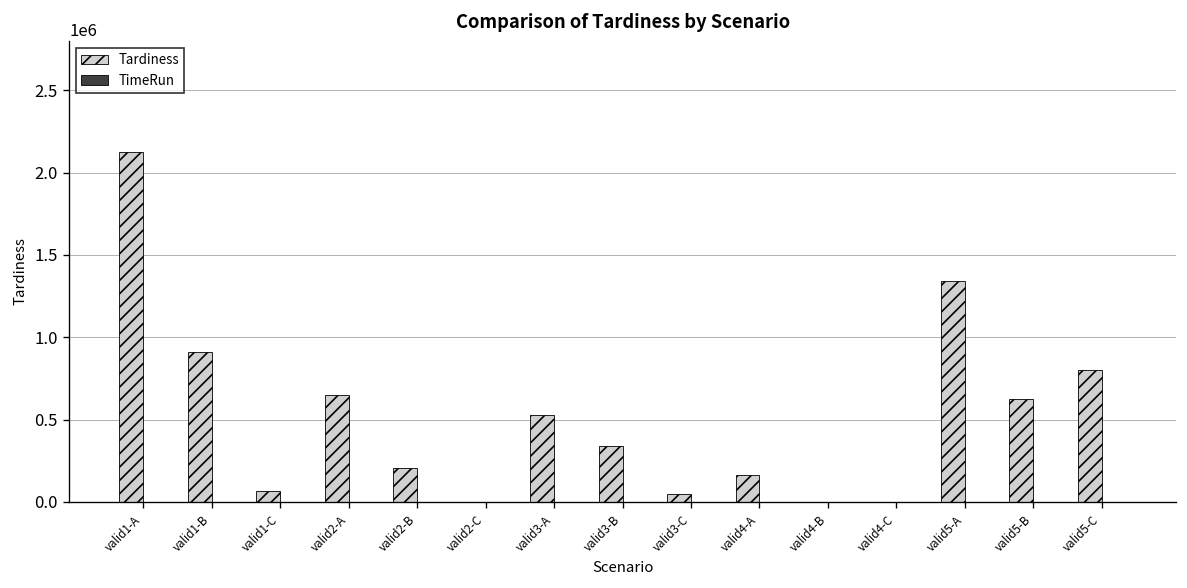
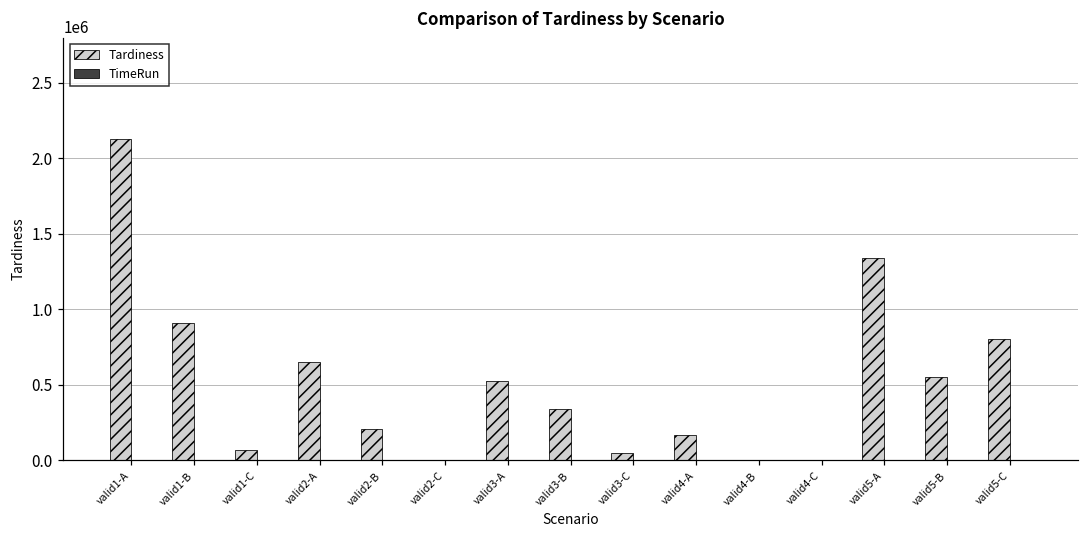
Tardiness, valid5-B: 630000 -> 550000
